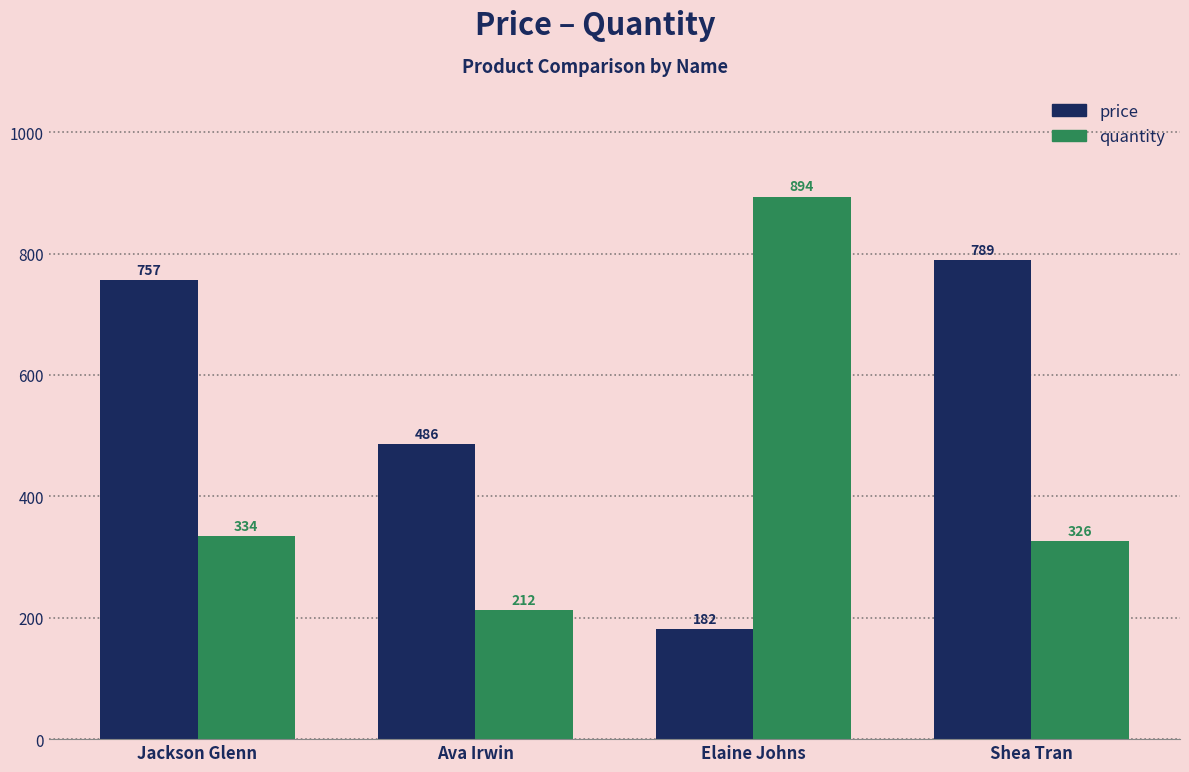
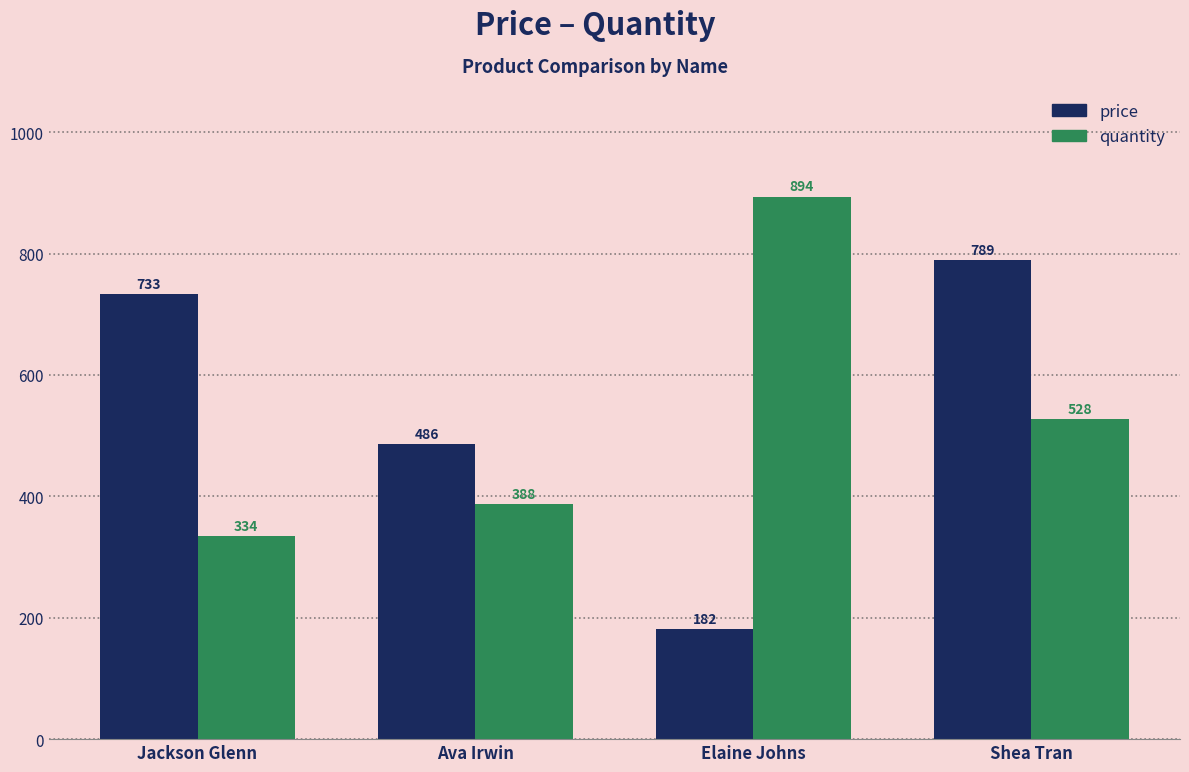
price, Jackson Glenn: 757 -> 733
quantity, Ava Irwin: 212 -> 388
quantity, Shea Tran: 326 -> 528
